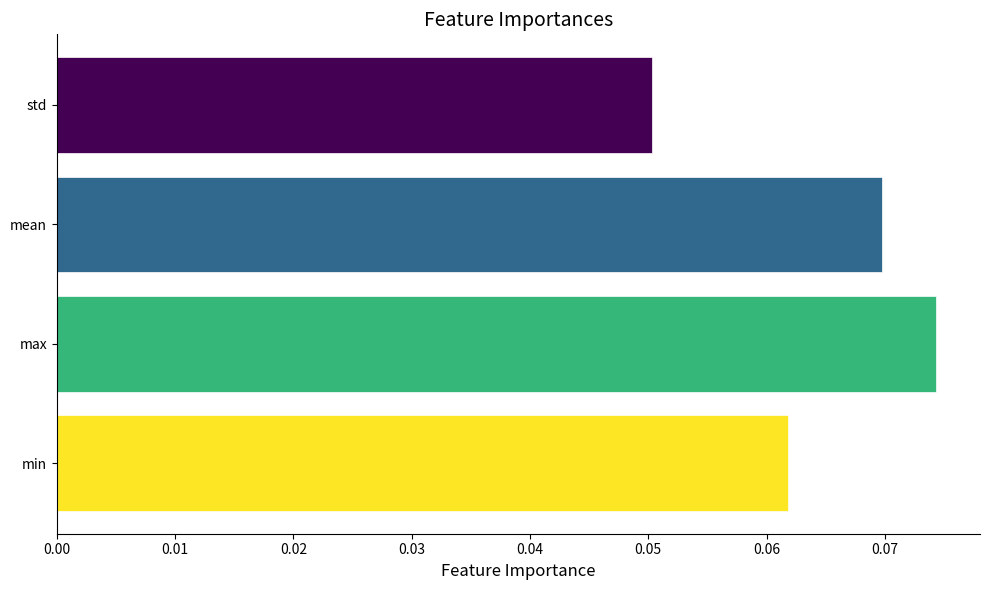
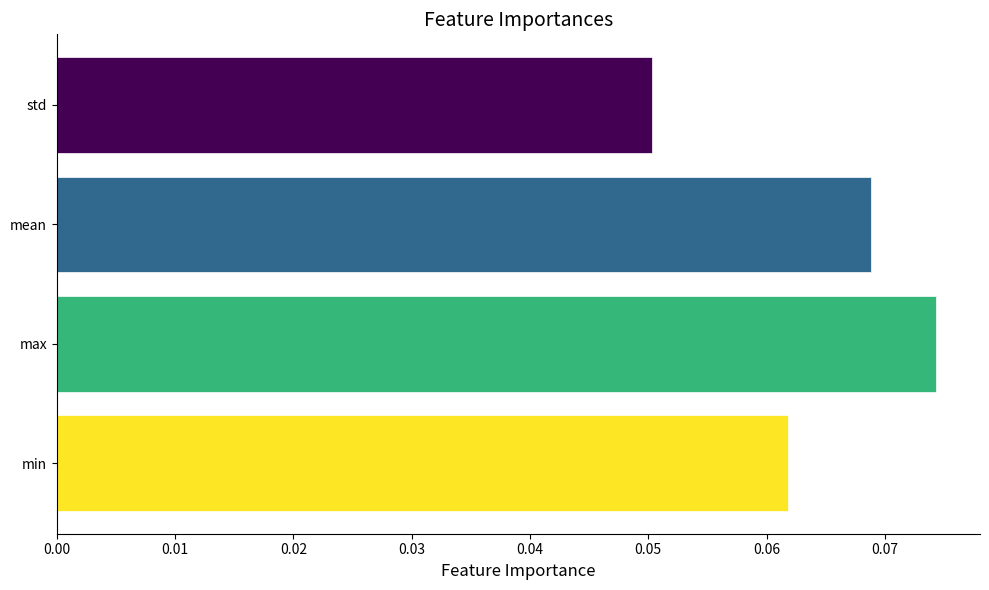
mean: 0.0698 -> 0.0689
